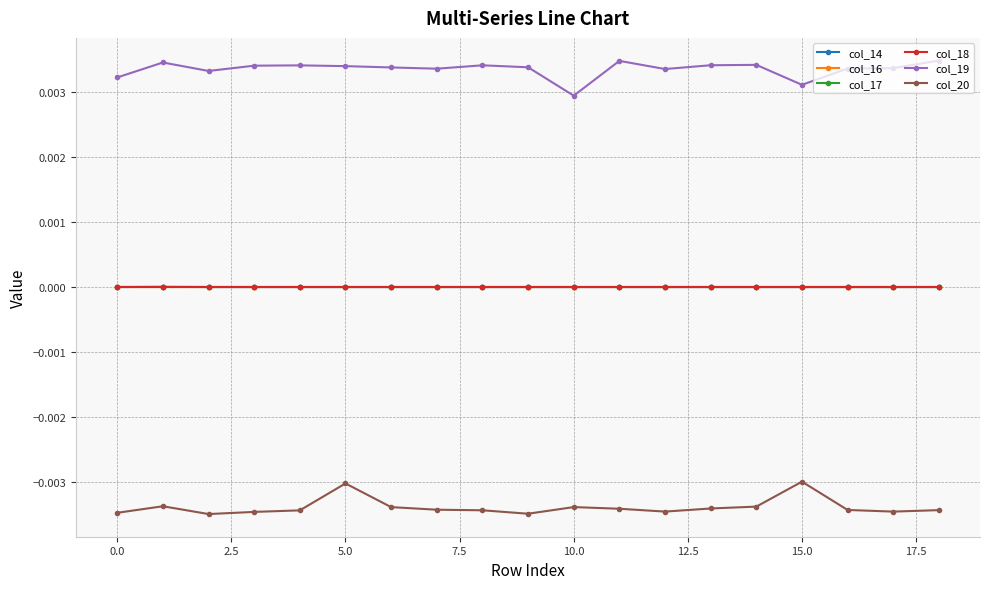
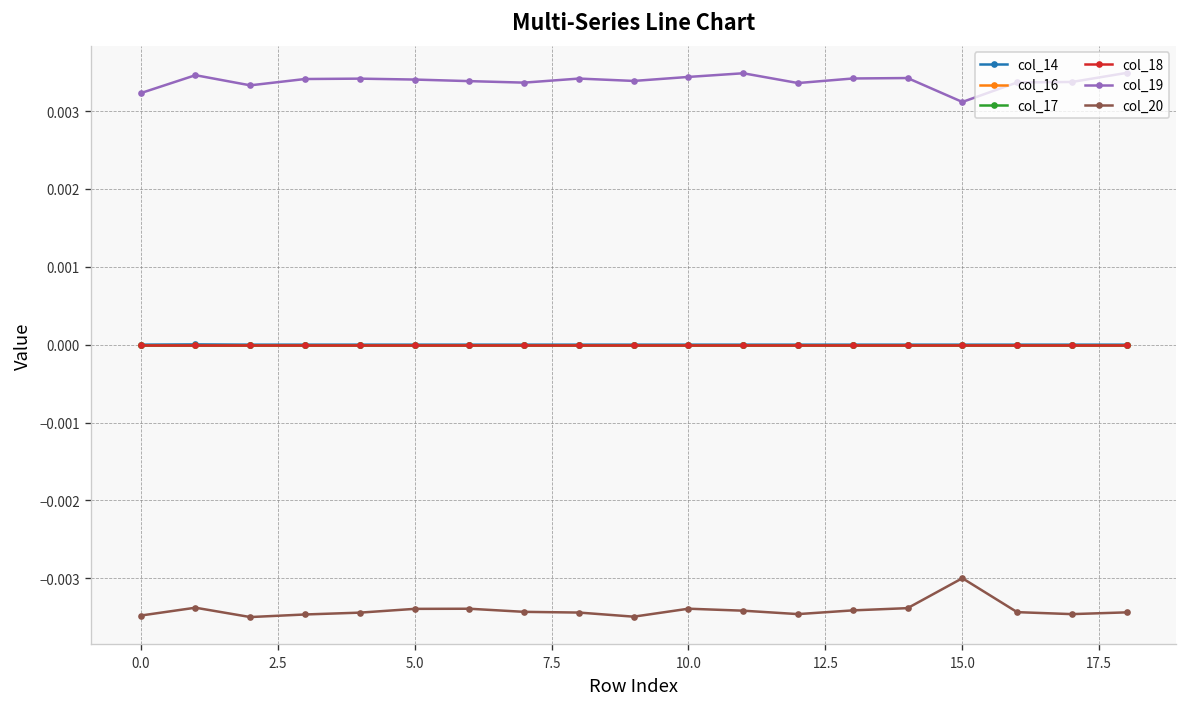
col_20, 5.0: -0.0030 -> -0.0034
col_19, 10.0: 0.0029 -> 0.0034
